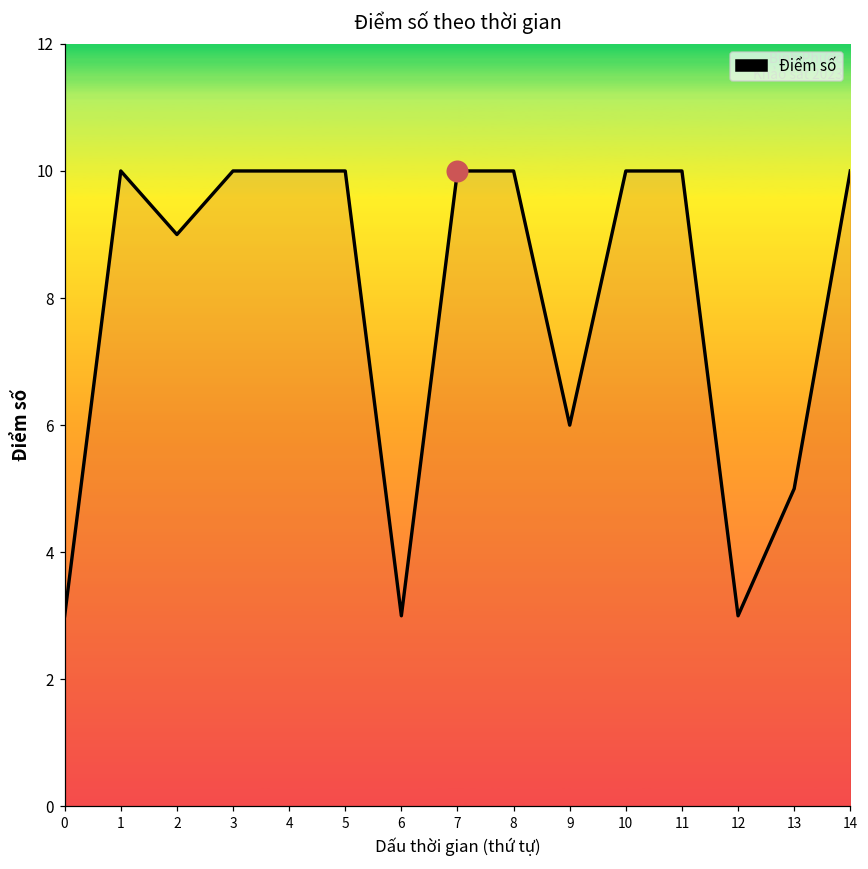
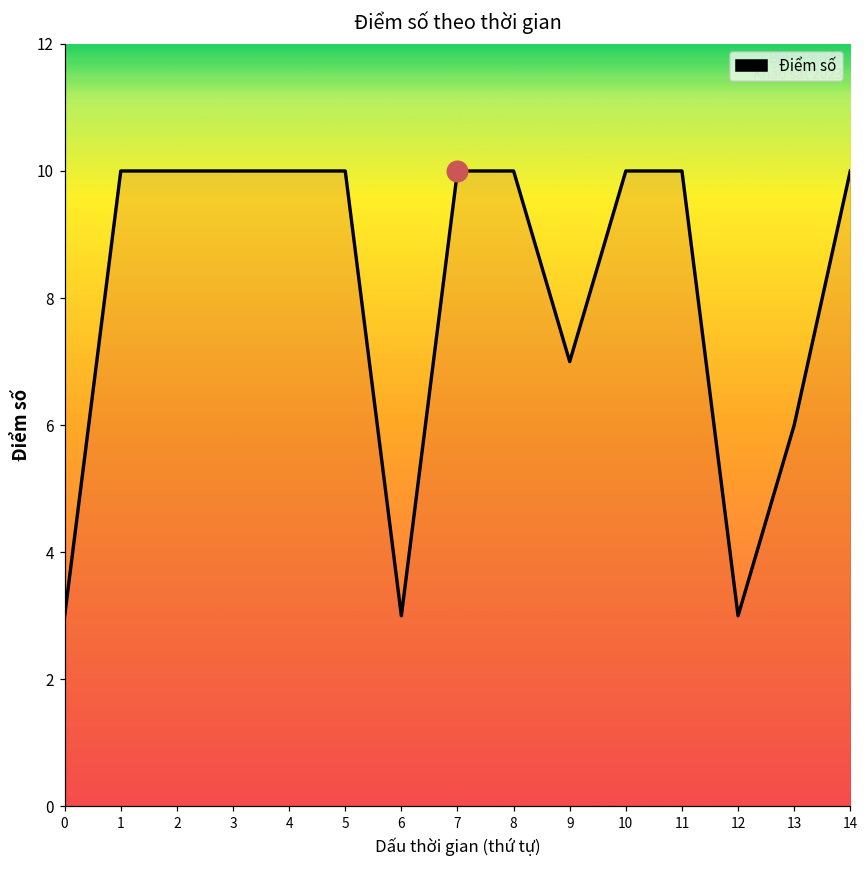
Điểm số, 2: 9 -> 10
Điểm số, 9: 6 -> 7
Điểm số, 13: 5 -> 6
